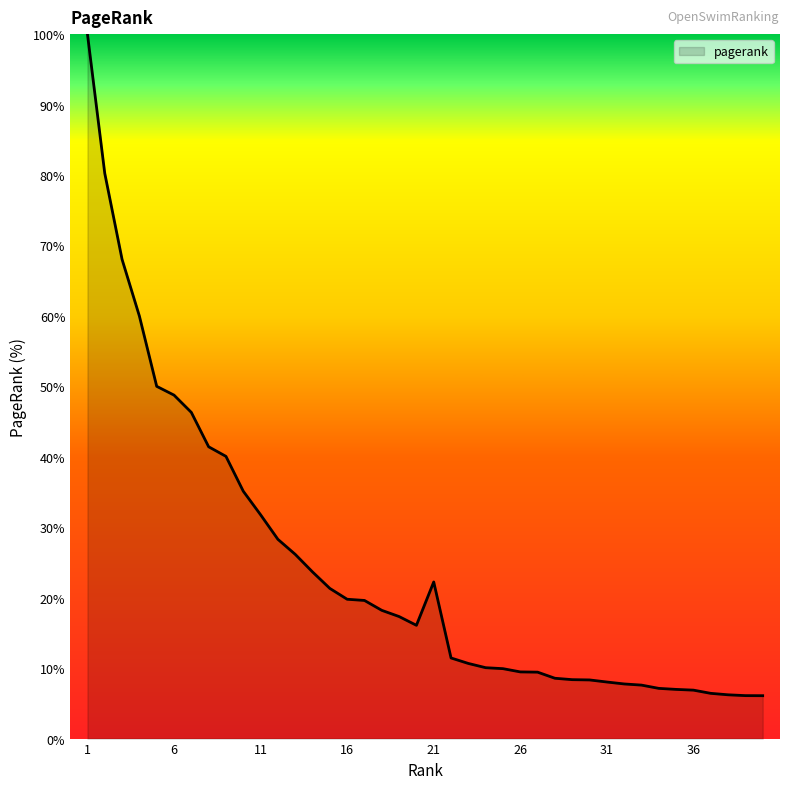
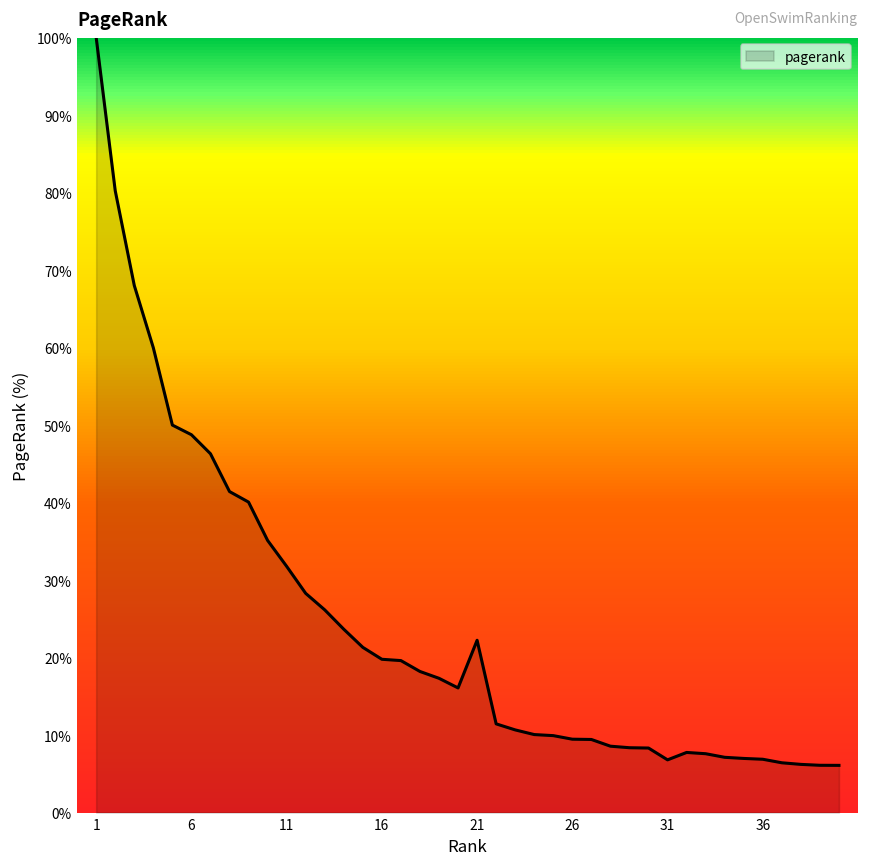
31: 8% -> 7%
